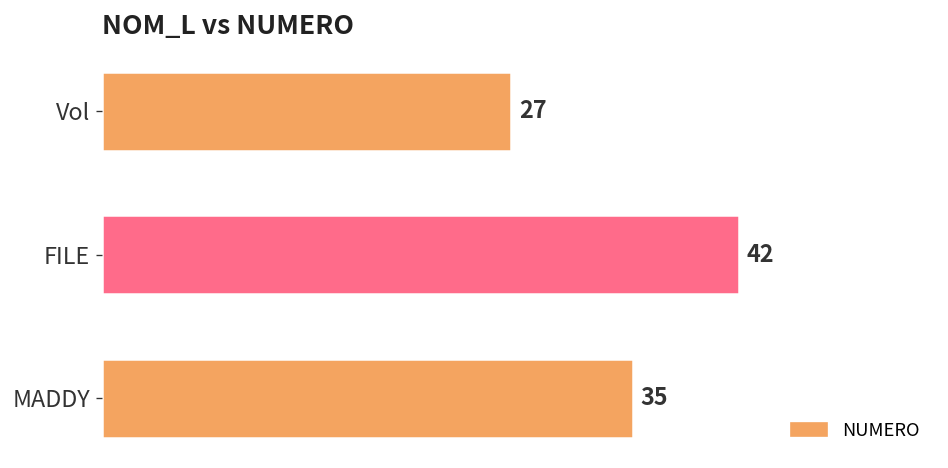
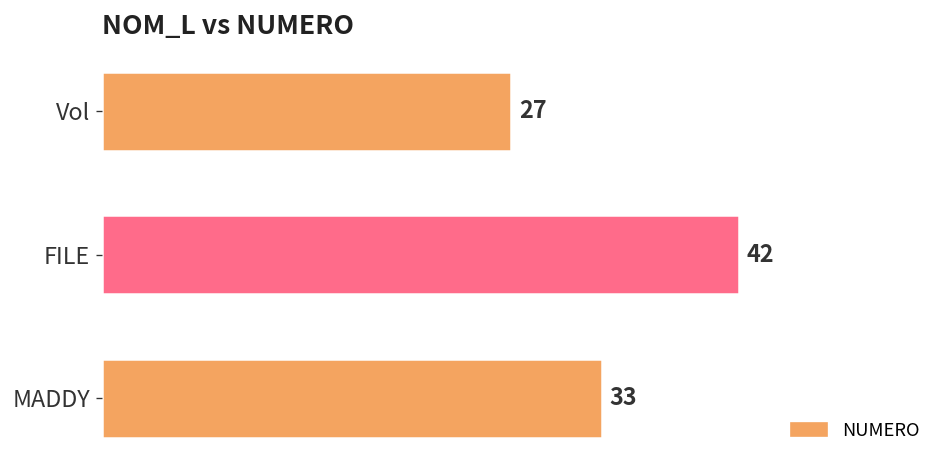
MADDY: 35 -> 33
